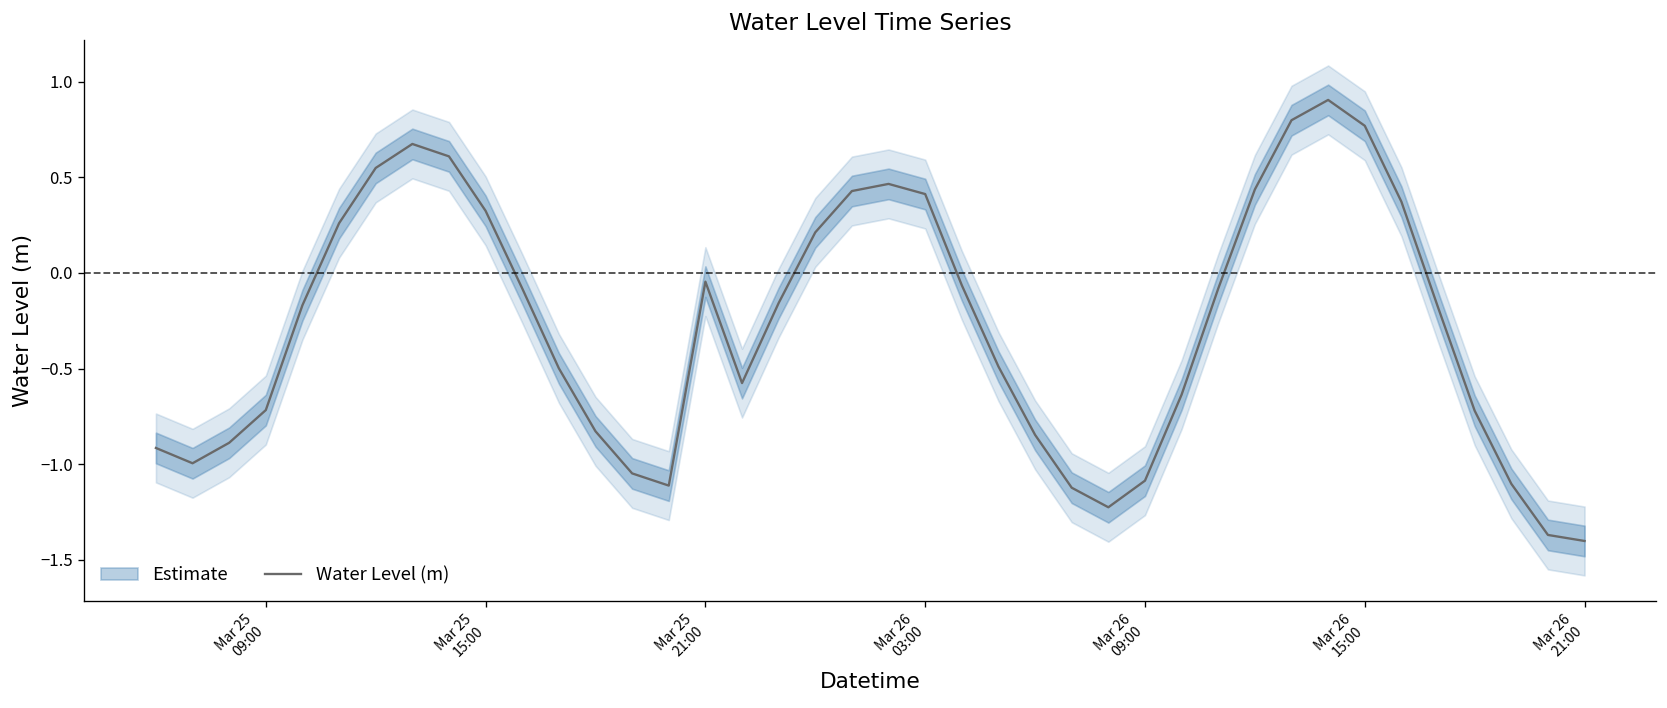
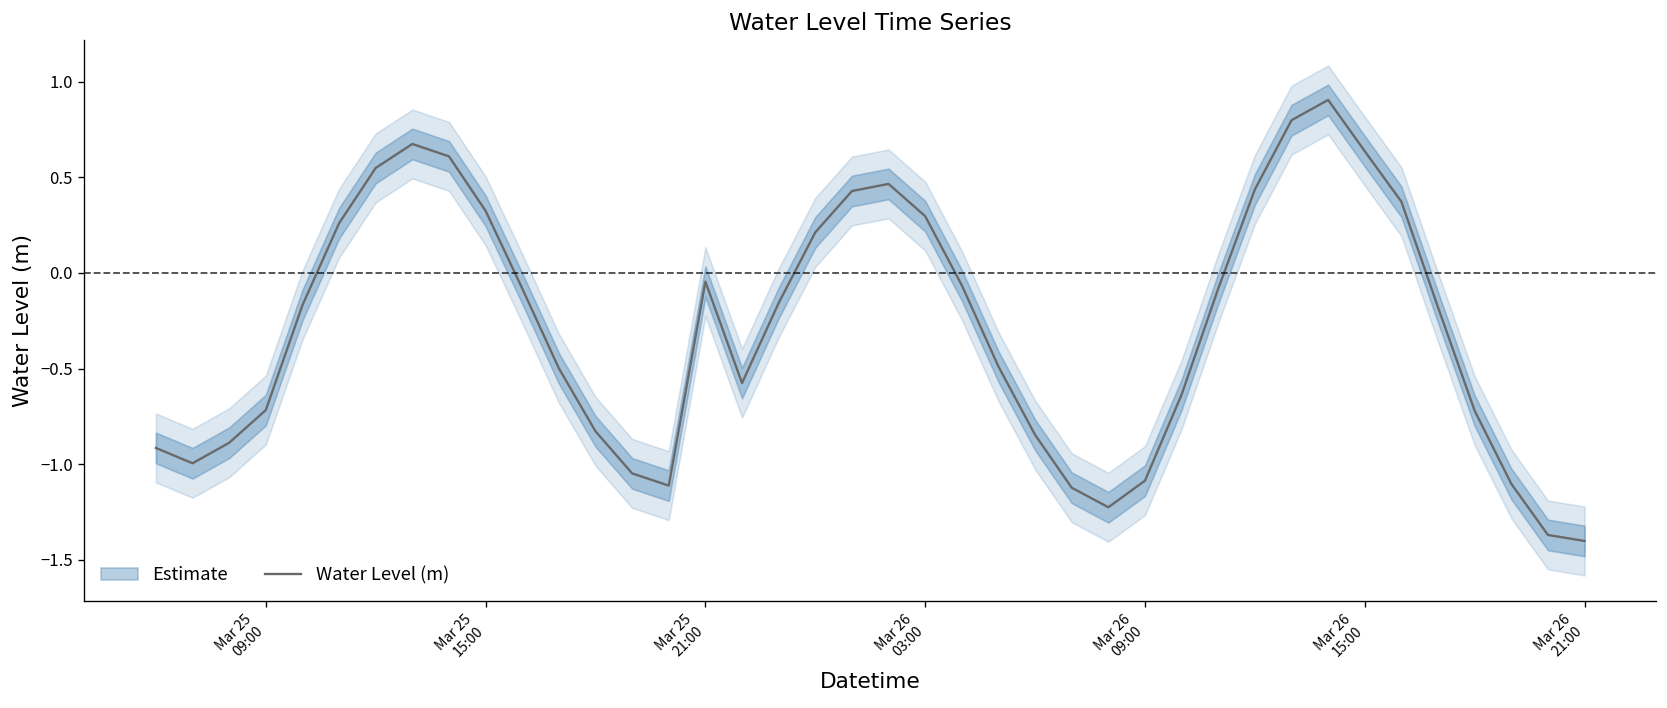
Water Level (m), Mar 26 03:00: 0.41 -> 0.30
Water Level (m), Mar 26 15:00: 0.77 -> 0.64
